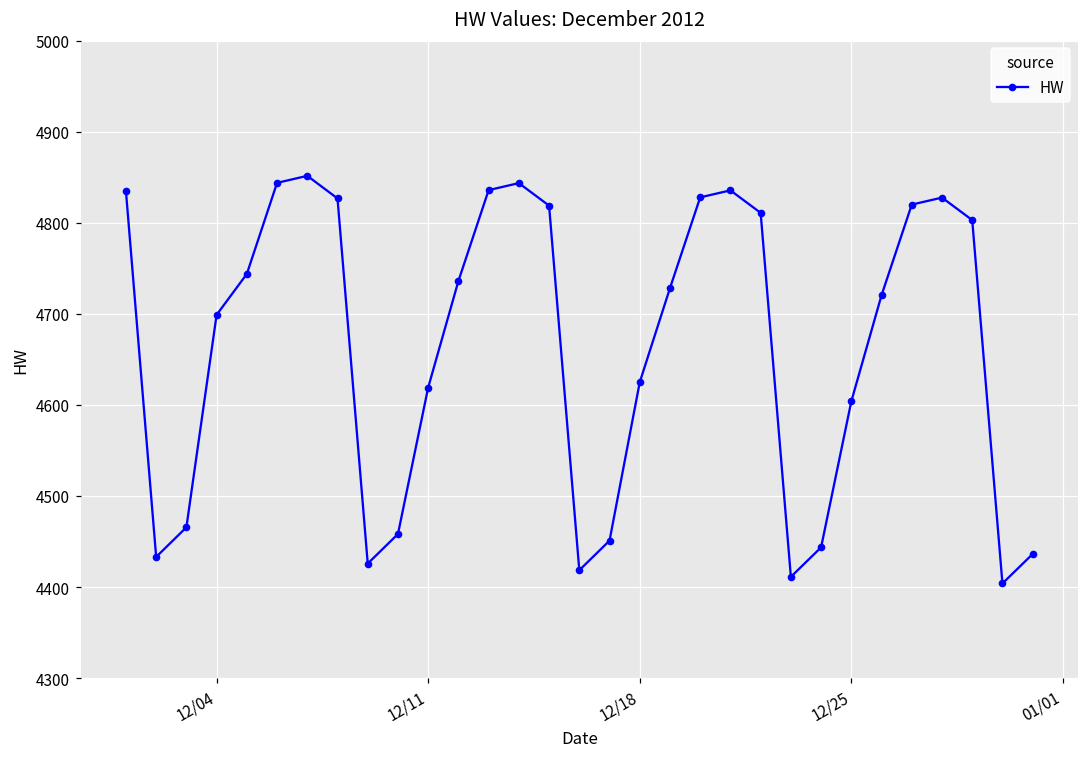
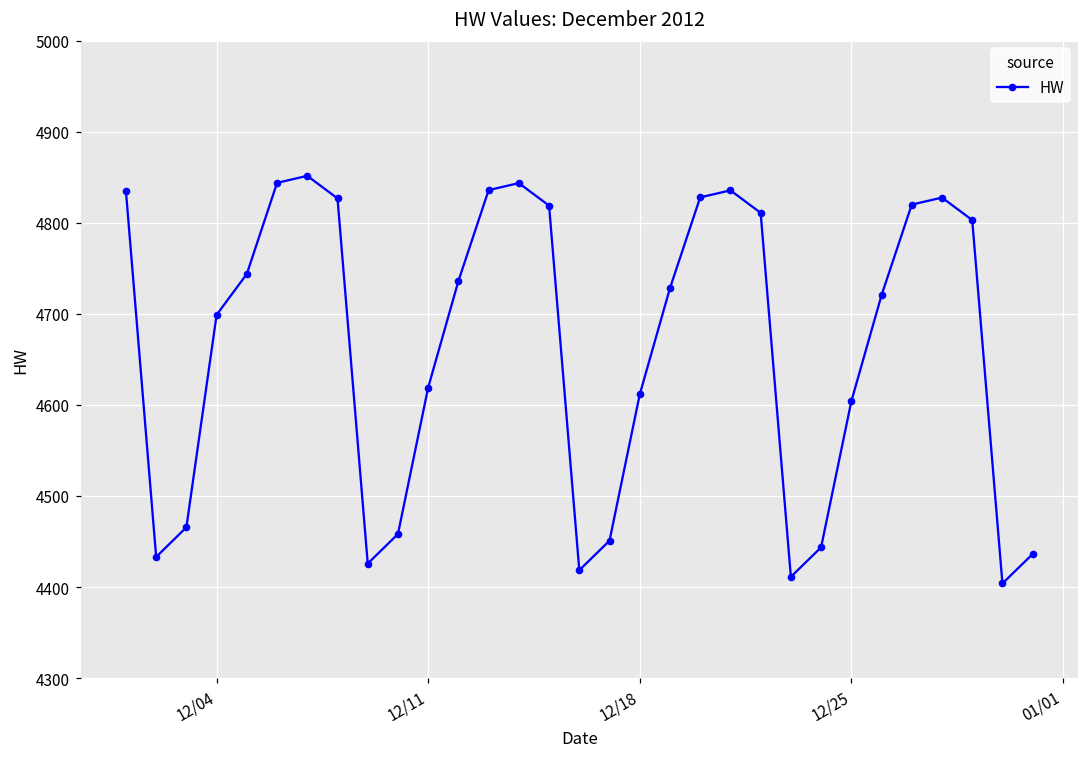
12/18: 4620 -> 4610
